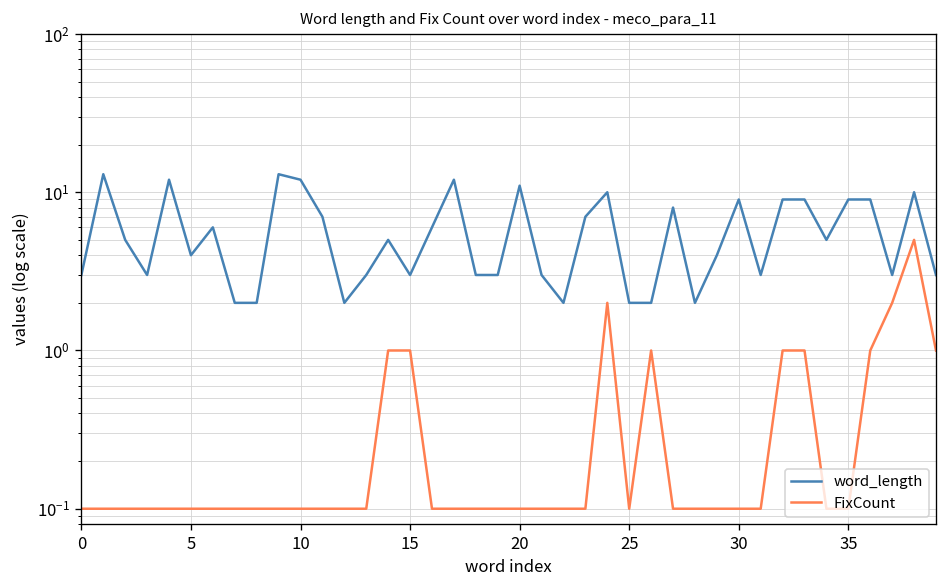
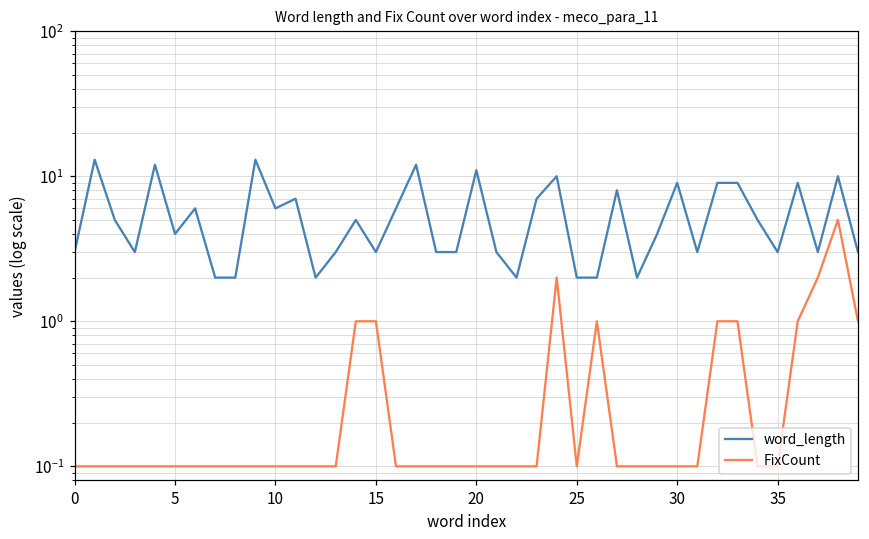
word_length, 10: 12 -> 6
word_length, 35: 9 -> 3
